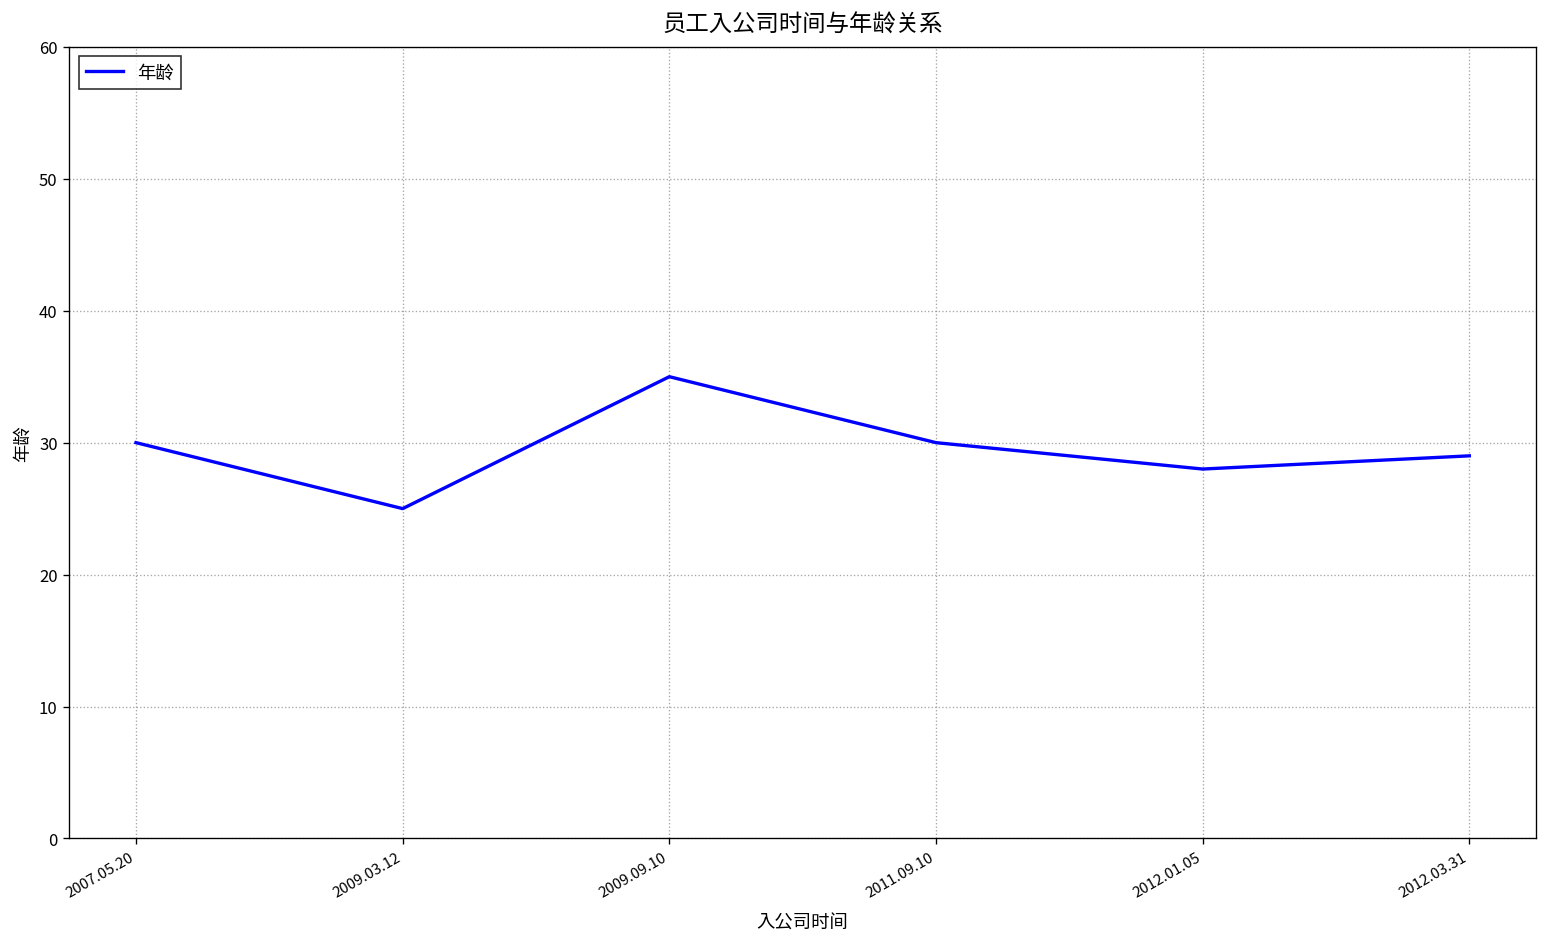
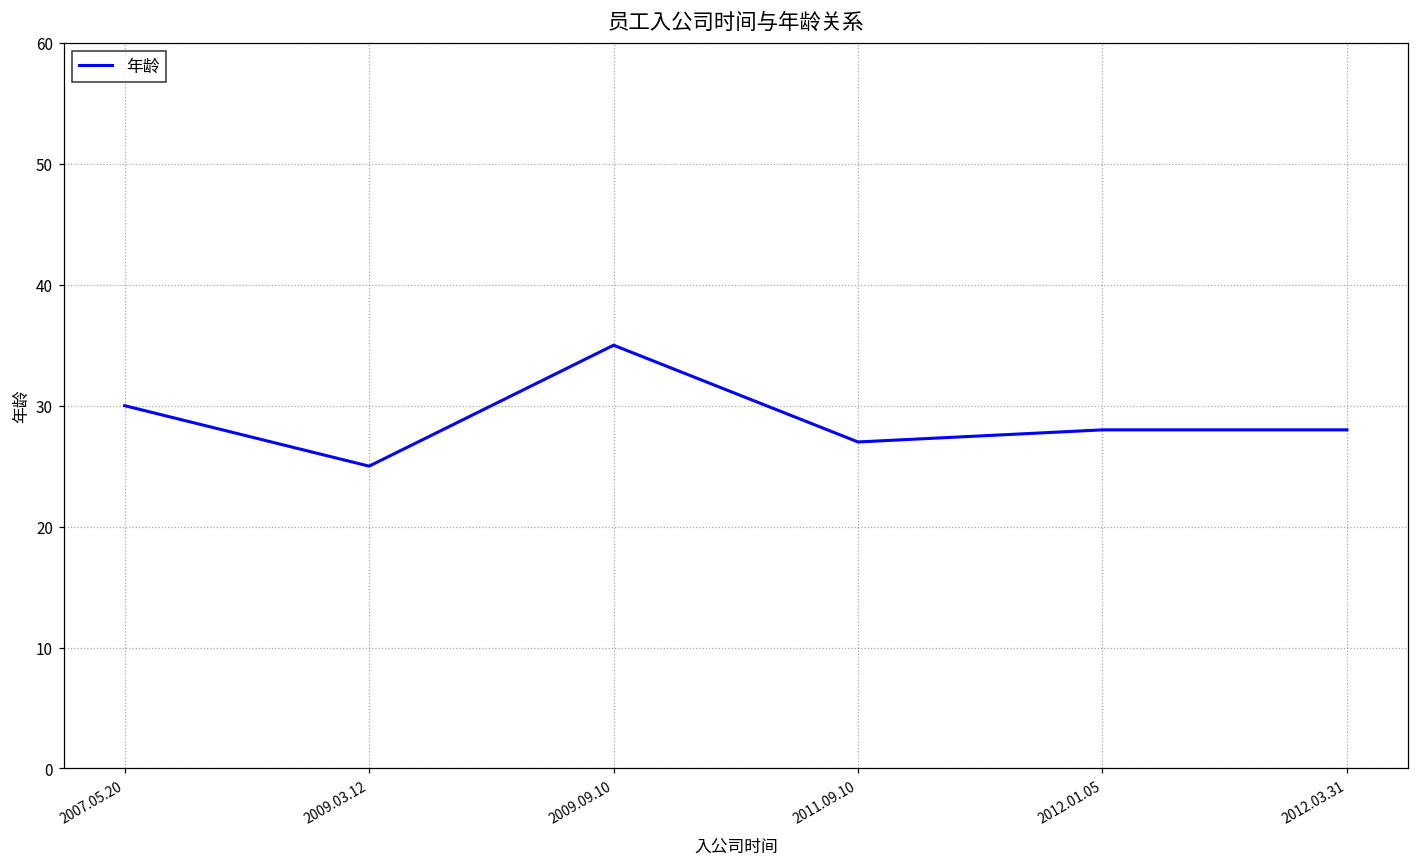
2011.09.10: 30 -> 27
2012.03.31: 29 -> 28
